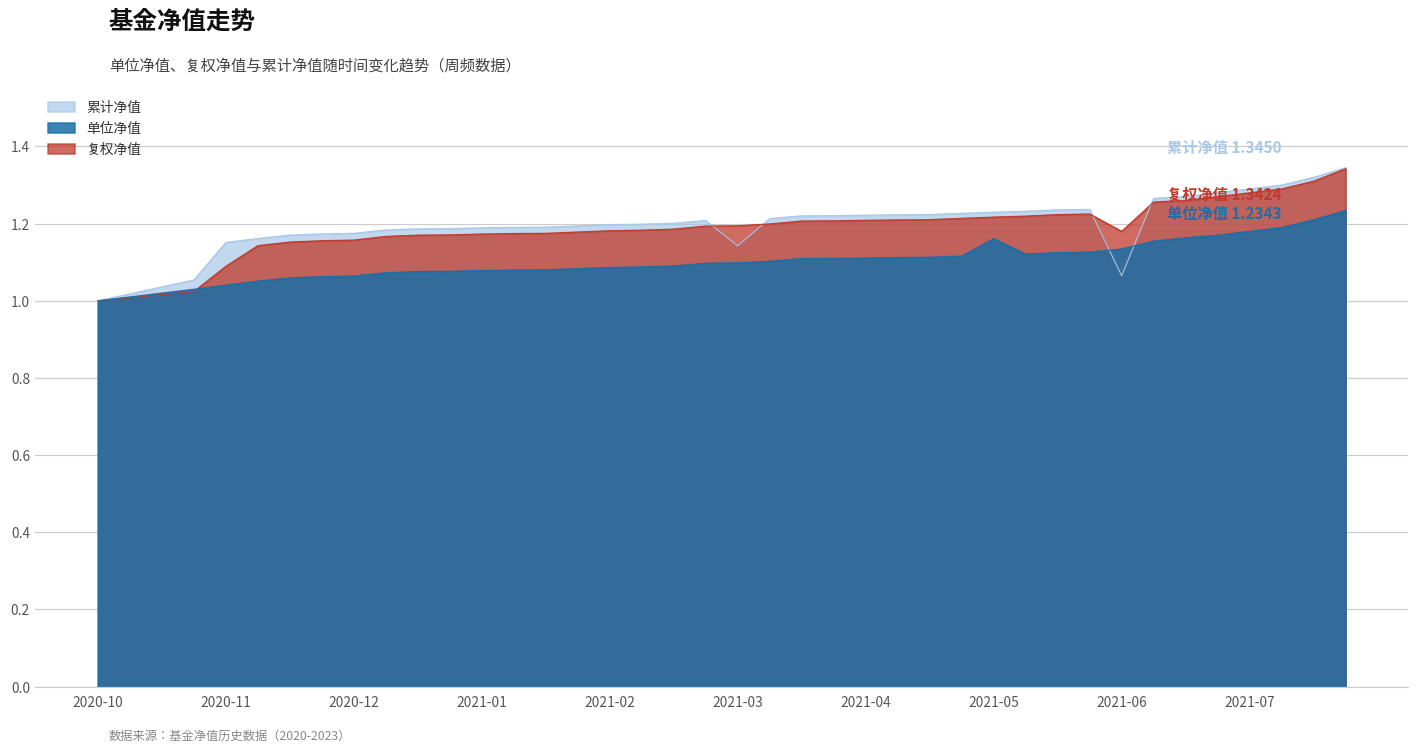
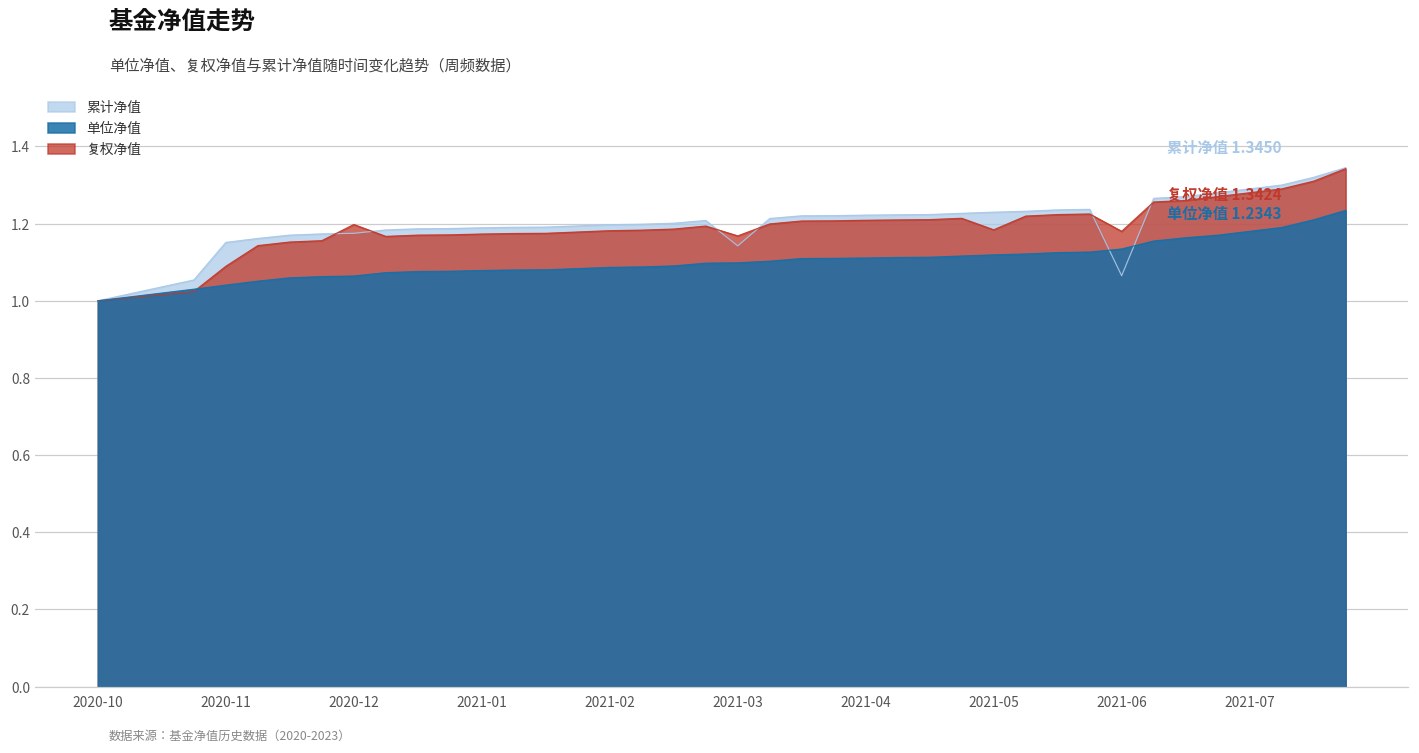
复权净值, 2020-12: 1.16 -> 1.20
复权净值, 2021-03: 1.19 -> 1.17
复权净值, 2021-05: 1.22 -> 1.18
单位净值, 2021-05: 1.16 -> 1.12
